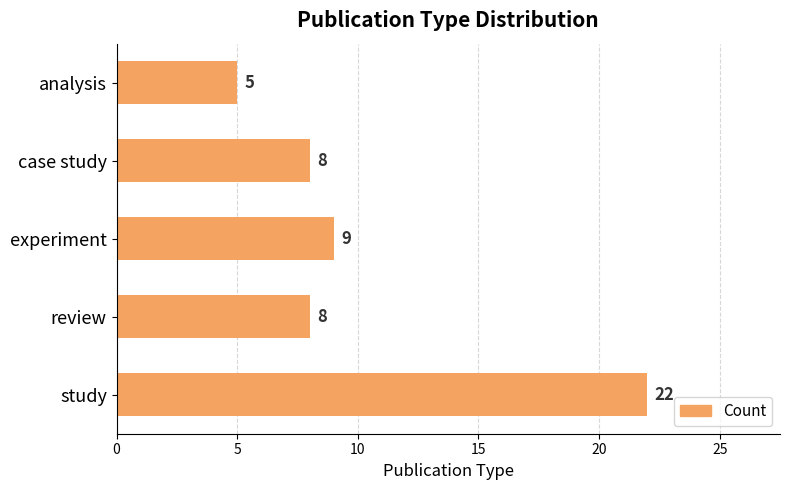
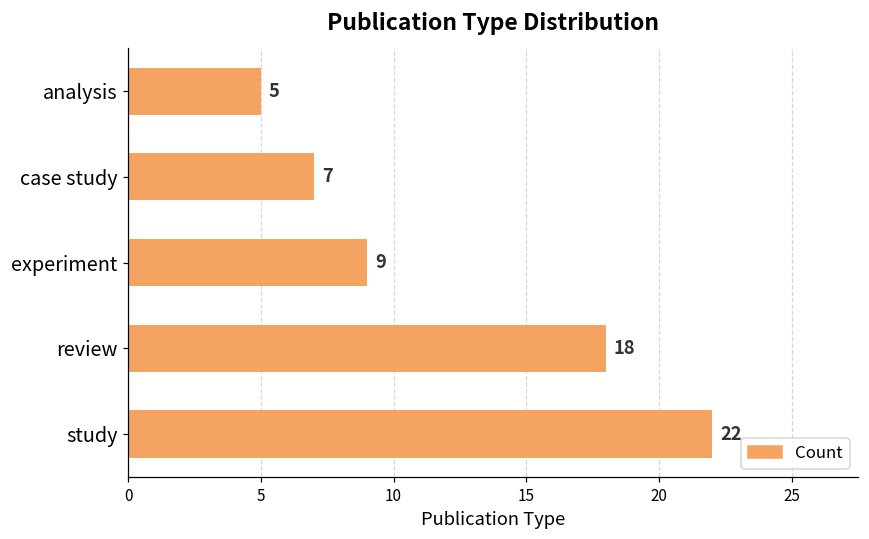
case study: 8 -> 7
review: 8 -> 18
